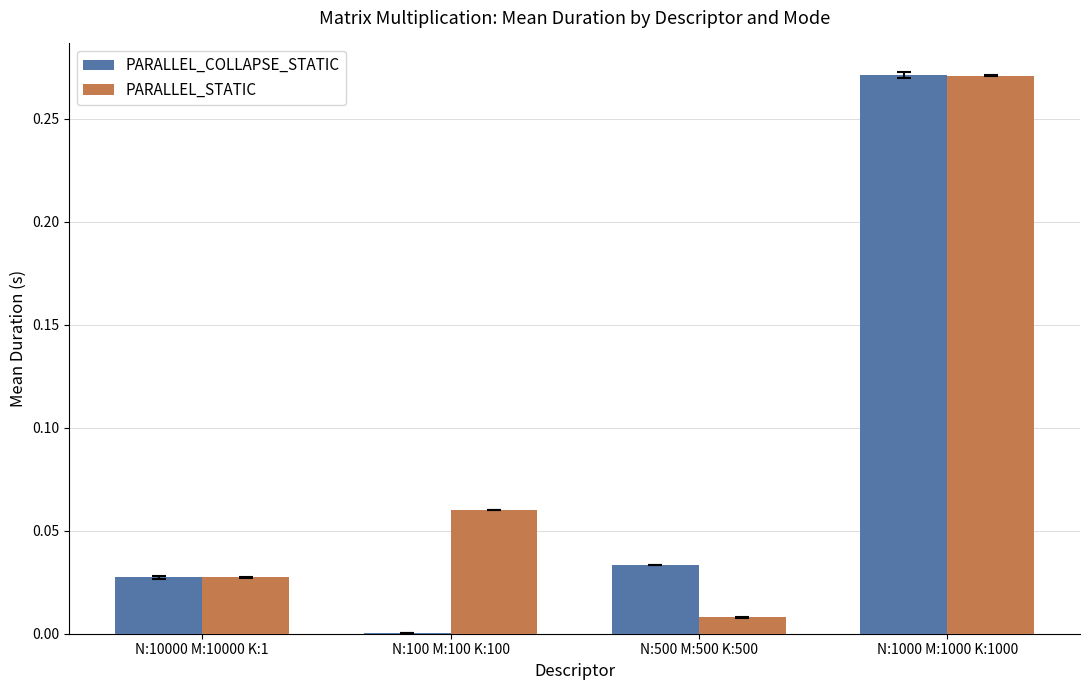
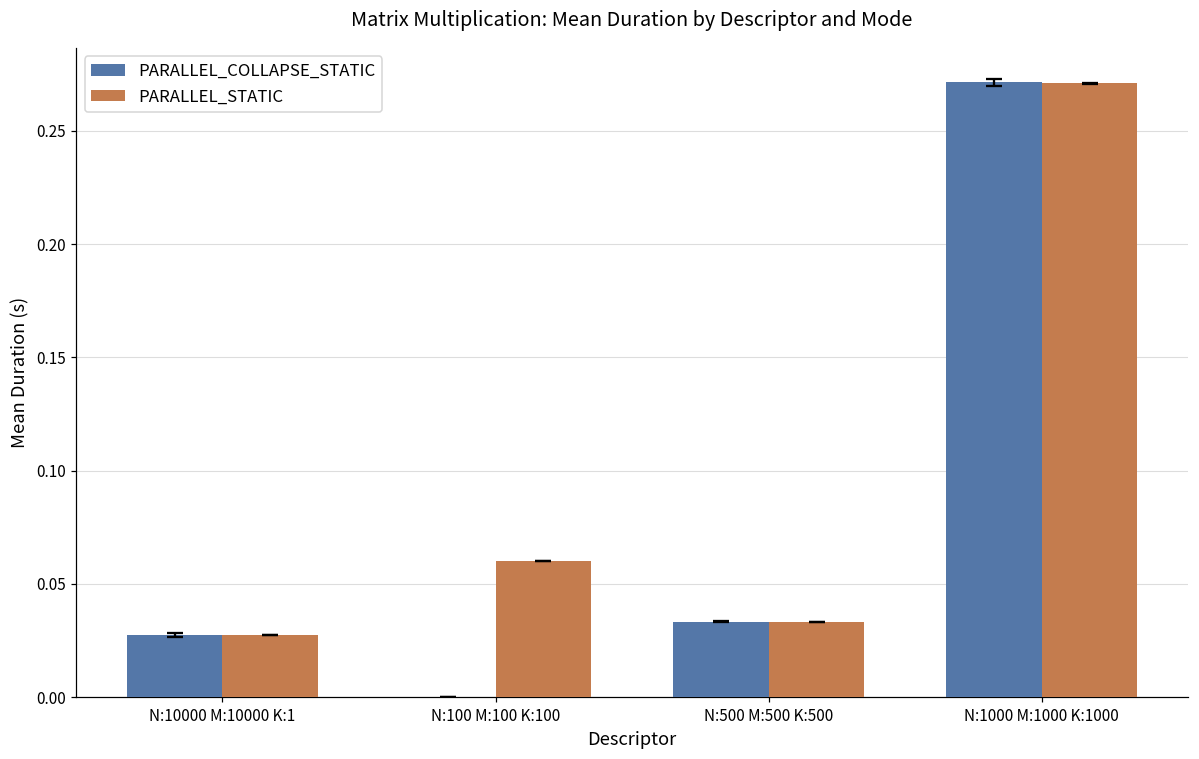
PARALLEL_STATIC, N:500 M:500 K:500: 0.008 -> 0.033
